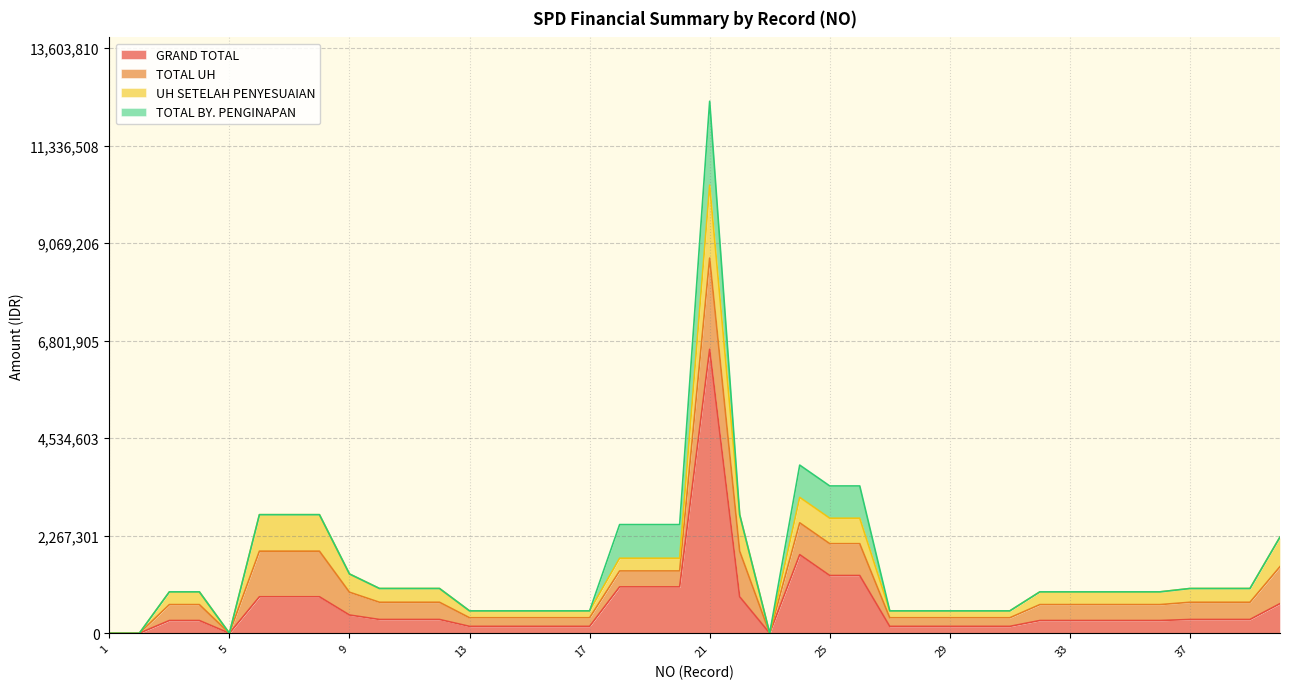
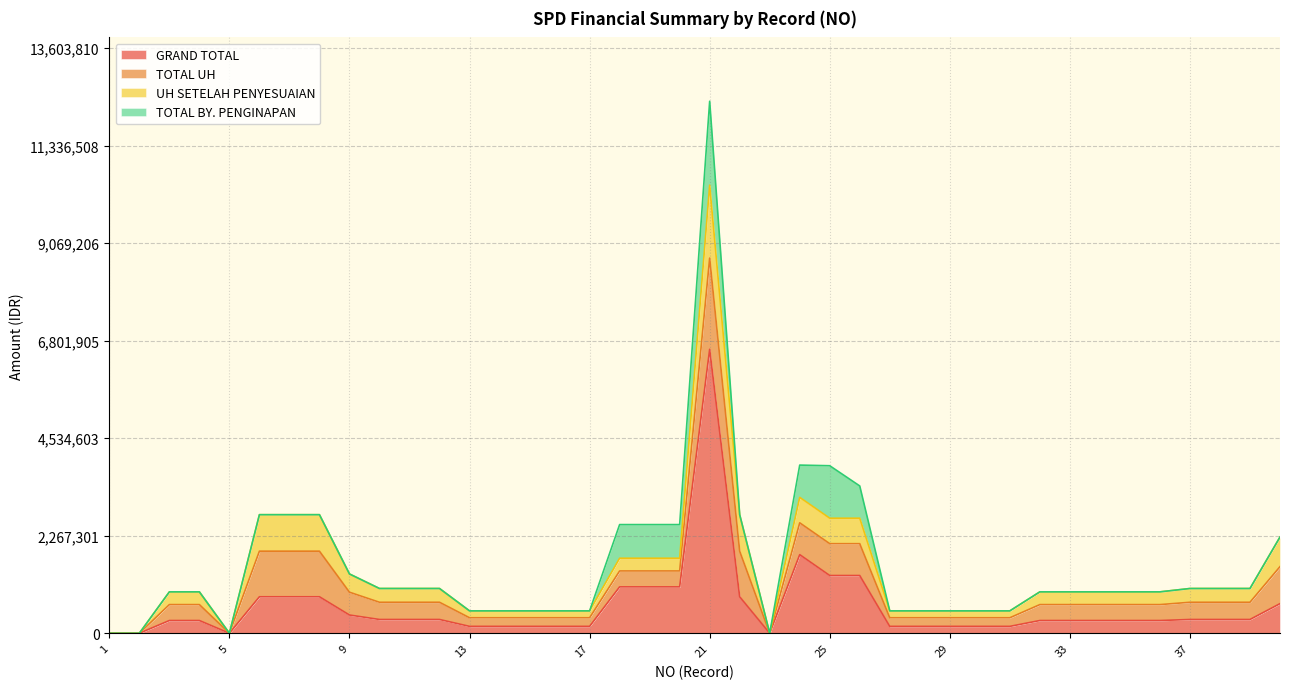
TOTAL BY. PENGINAPAN, 25: 800,000 -> 1,200,000
